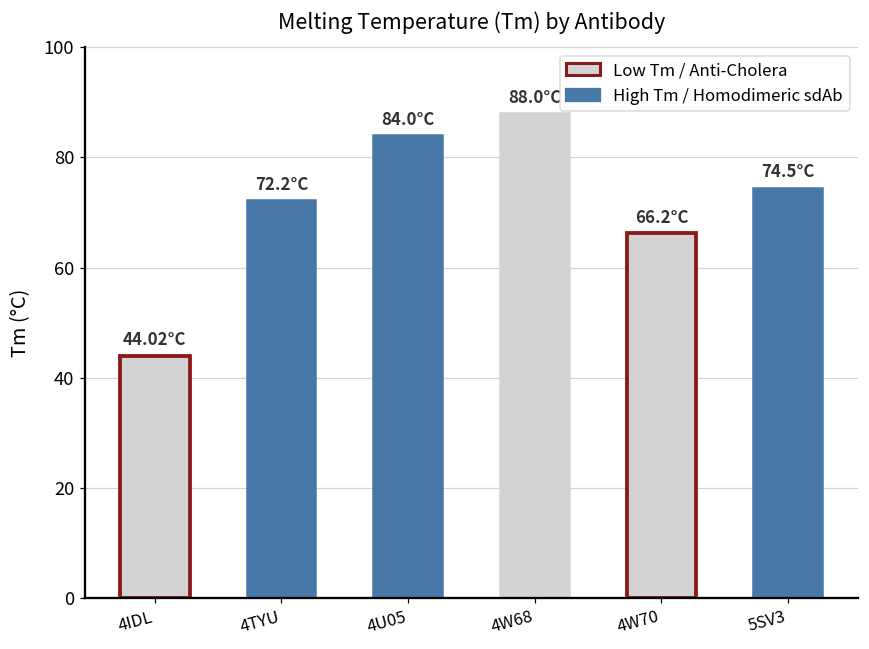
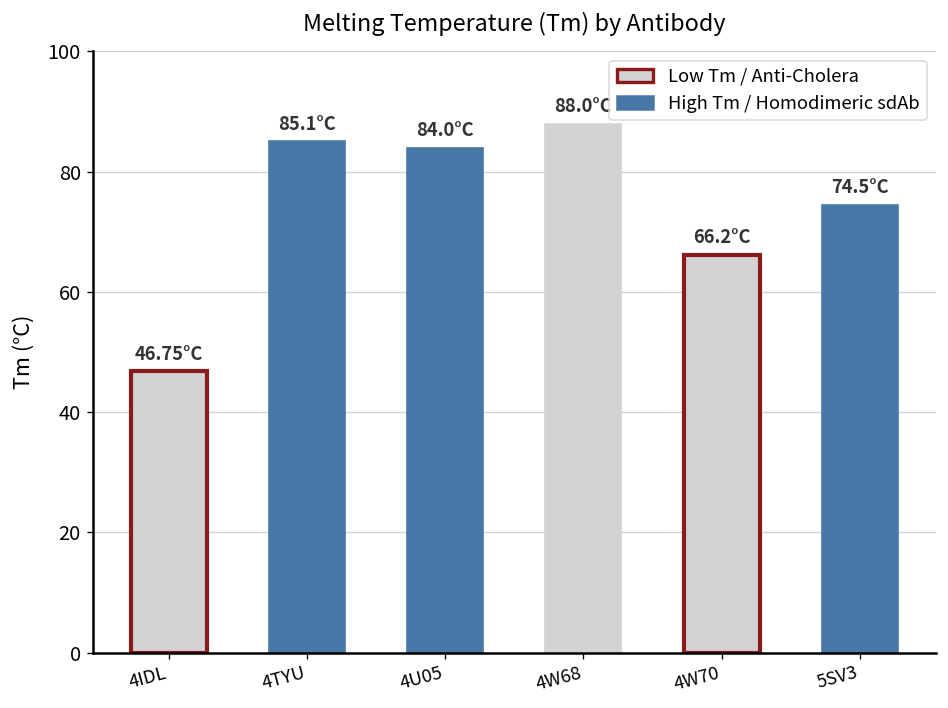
4IDL: 44.02°C -> 46.75°C
4TYU: 72.2°C -> 85.1°C
